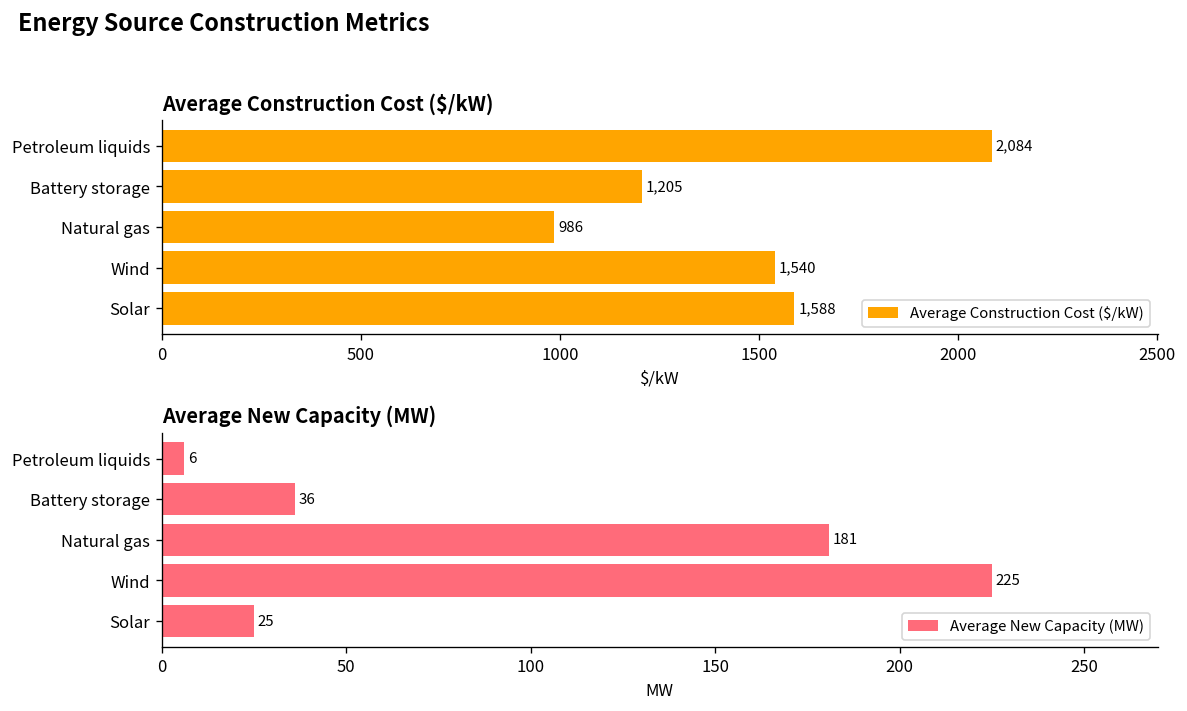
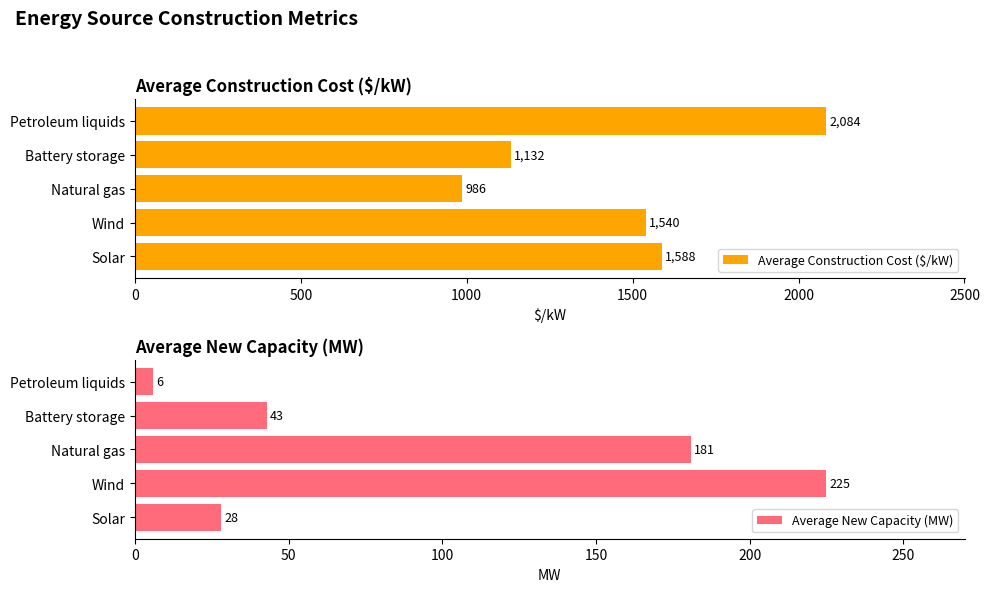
Average Construction Cost ($/kW), Battery storage: 1,205 -> 1,132
Average New Capacity (MW), Battery storage: 36 -> 43
Average New Capacity (MW), Solar: 25 -> 28
